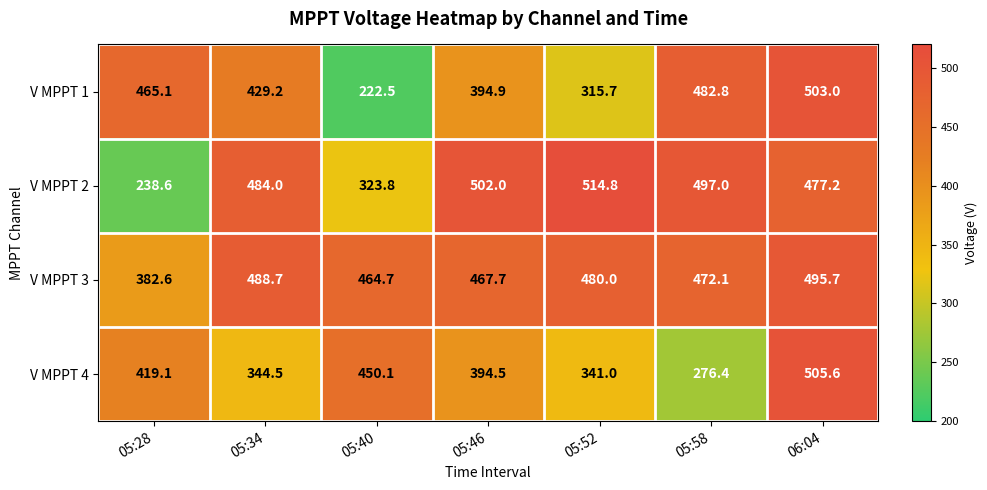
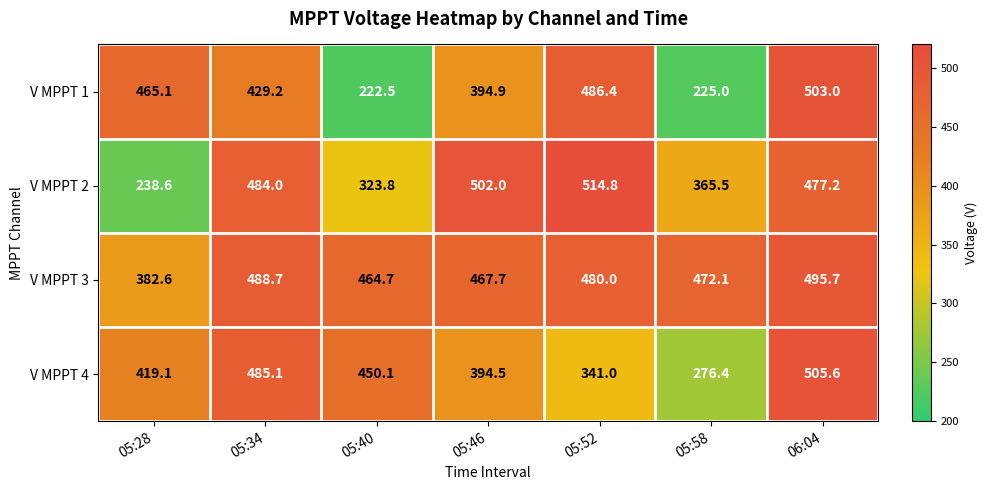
V MPPT 1, 05:52: 315.7 -> 486.4
V MPPT 1, 05:58: 482.8 -> 225.0
V MPPT 2, 05:58: 497.0 -> 365.5
V MPPT 4, 05:34: 344.5 -> 485.1
